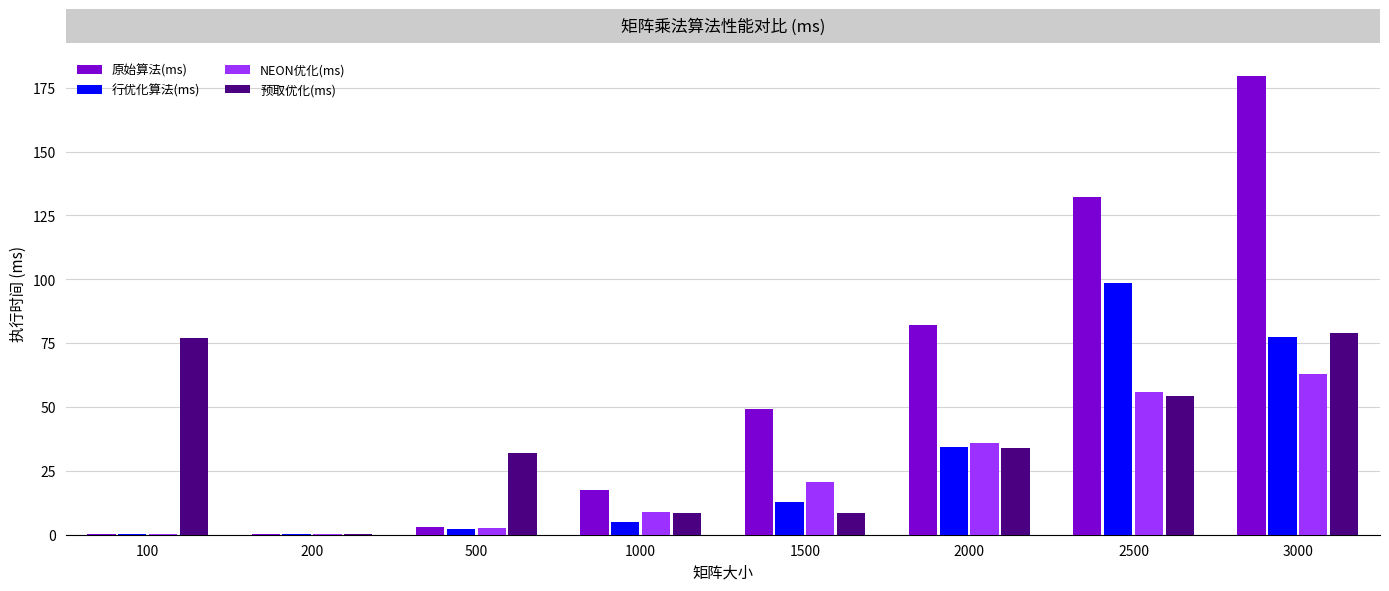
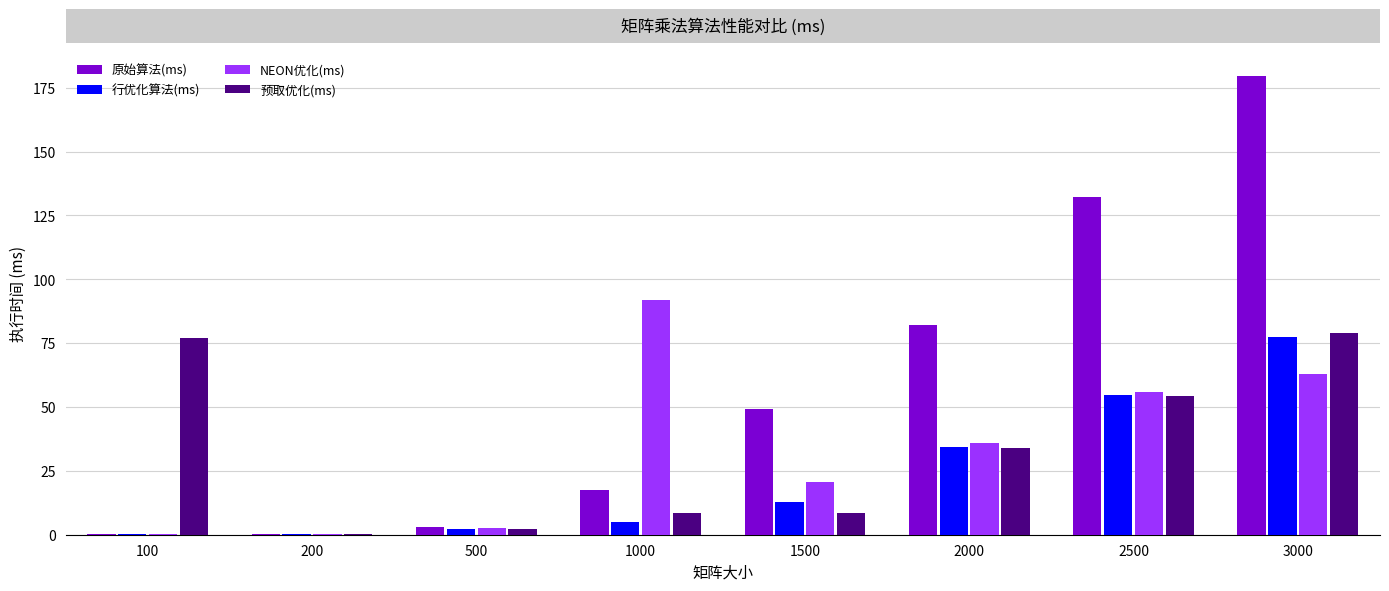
预取优化(ms), 500: 32 -> 2
NEON优化(ms), 1000: 9 -> 92
行优化算法(ms), 2500: 99 -> 55
